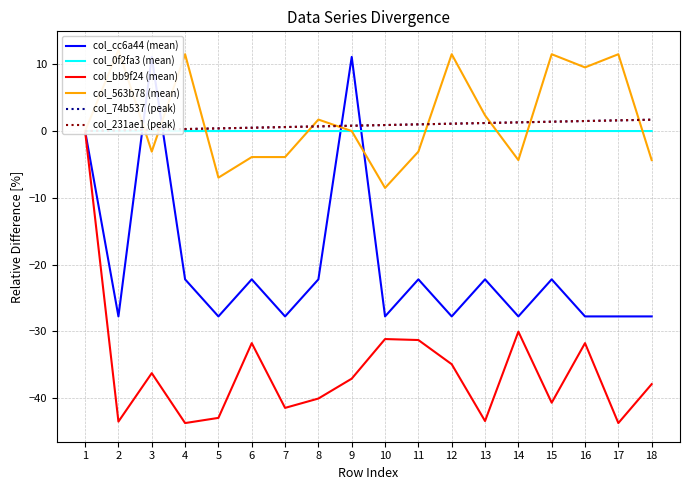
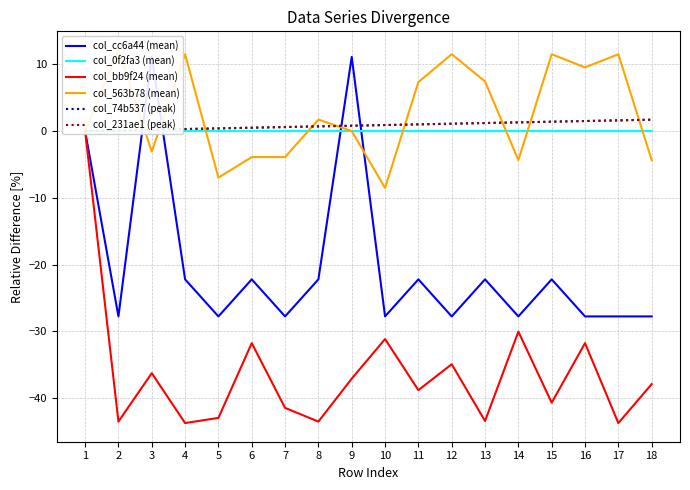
col_bb9f24 (mean), 8: -40 -> -44
col_bb9f24 (mean), 11: -31 -> -39
col_563b78 (mean), 11: -3 -> 7
col_563b78 (mean), 13: 2 -> 7
